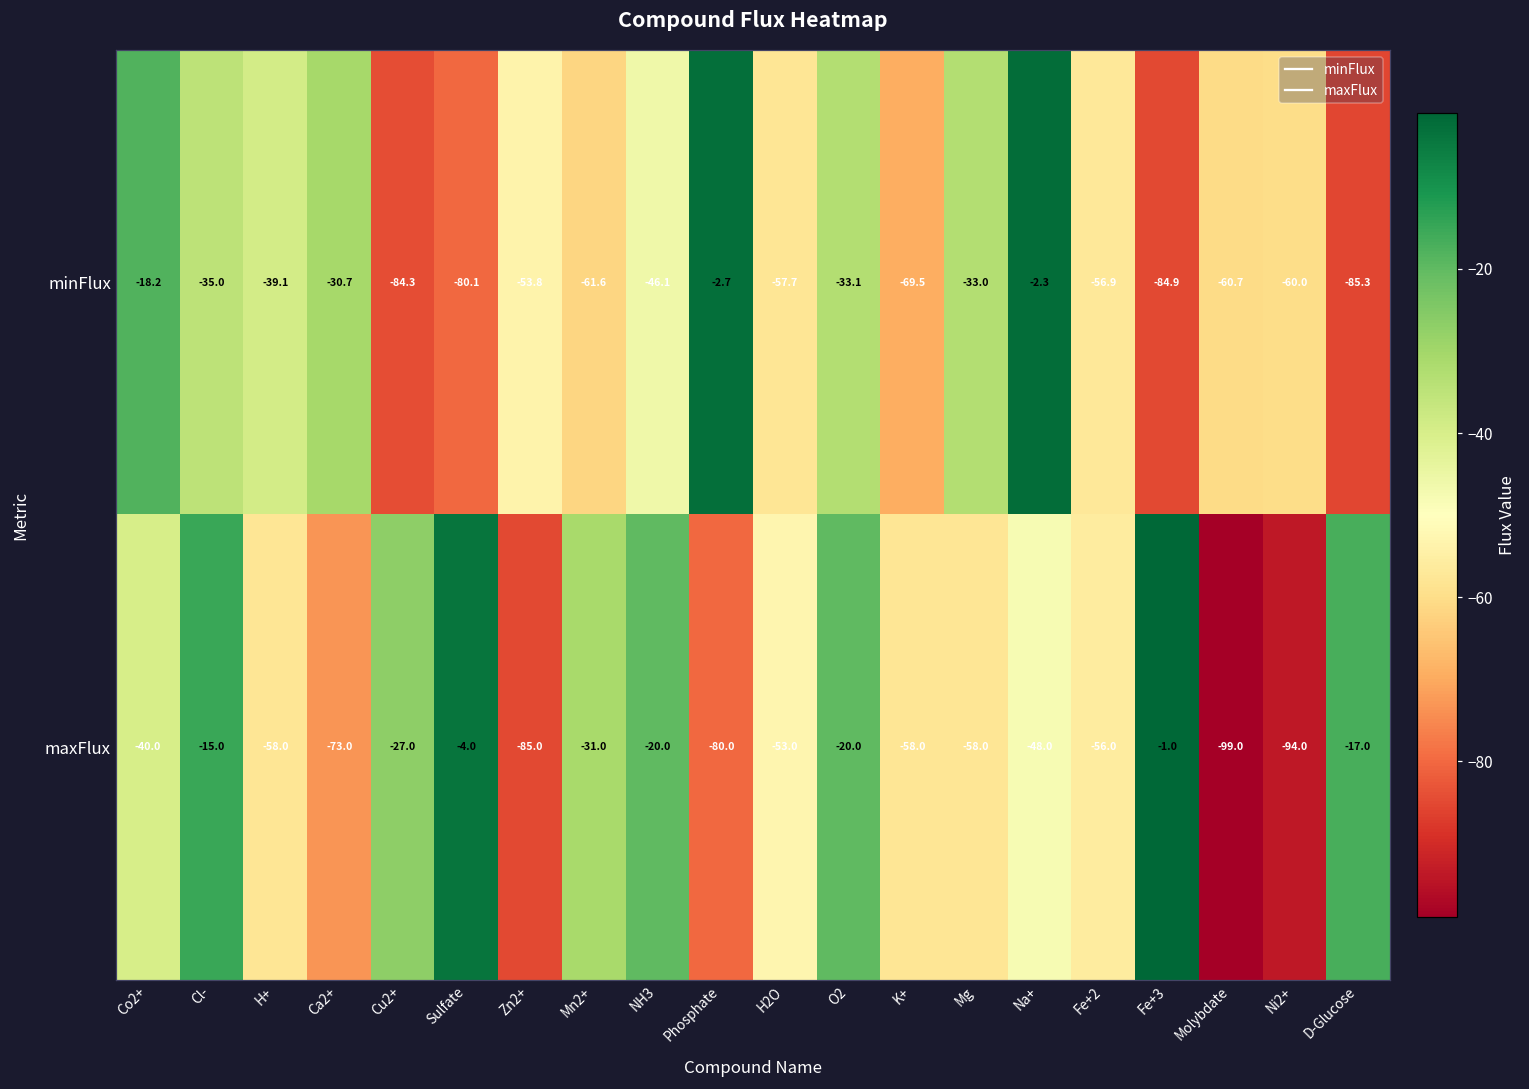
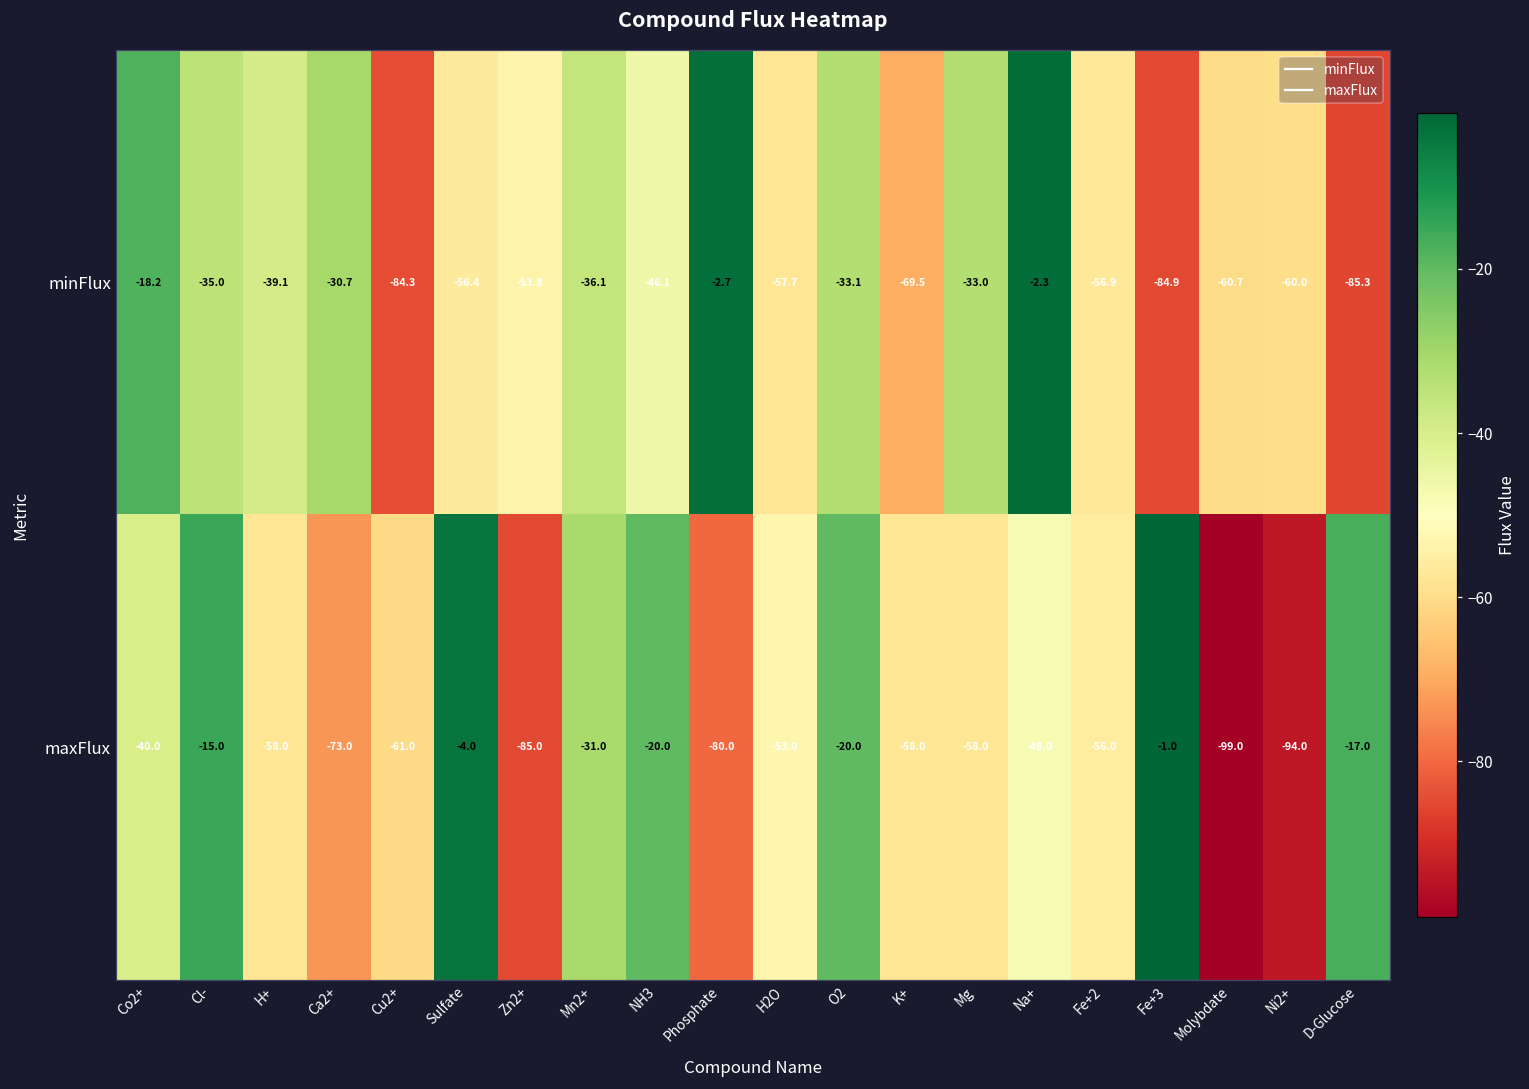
minFlux, Sulfate: -80.1 -> -56.4
minFlux, Mn2+: -61.6 -> -36.1
maxFlux, Cu2+: -27.0 -> -61.0
